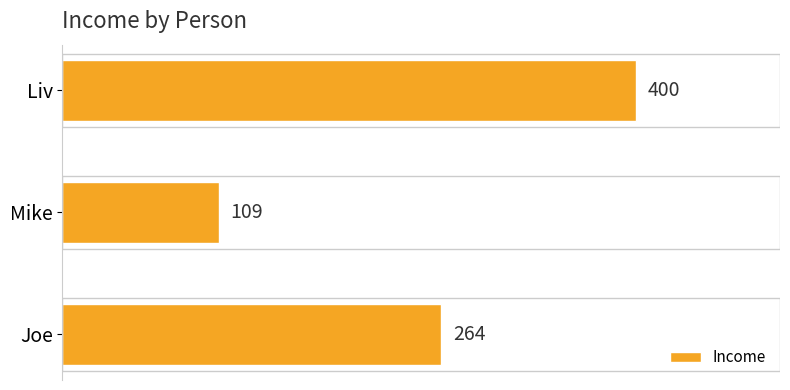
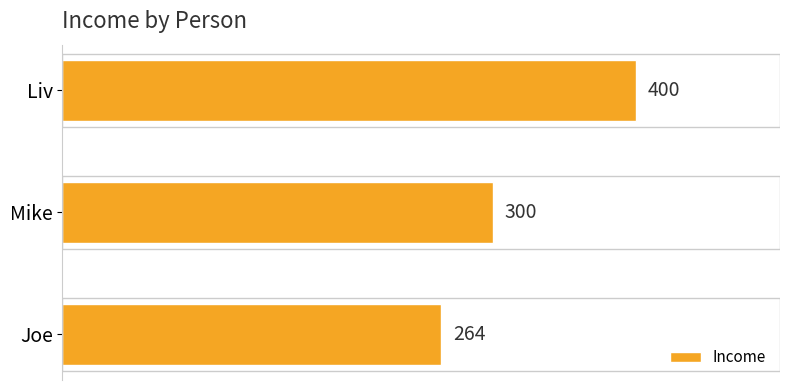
Mike: 109 -> 300
